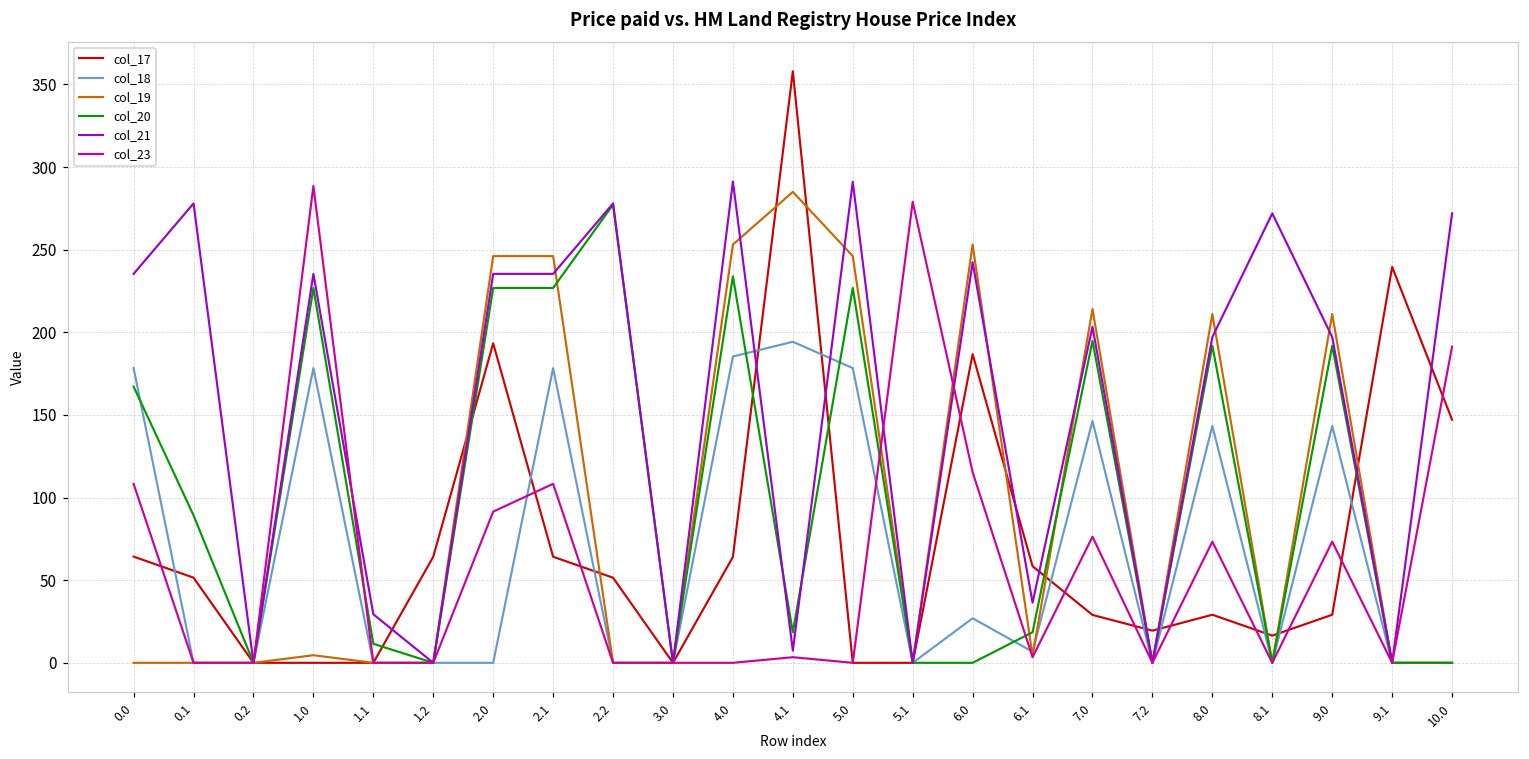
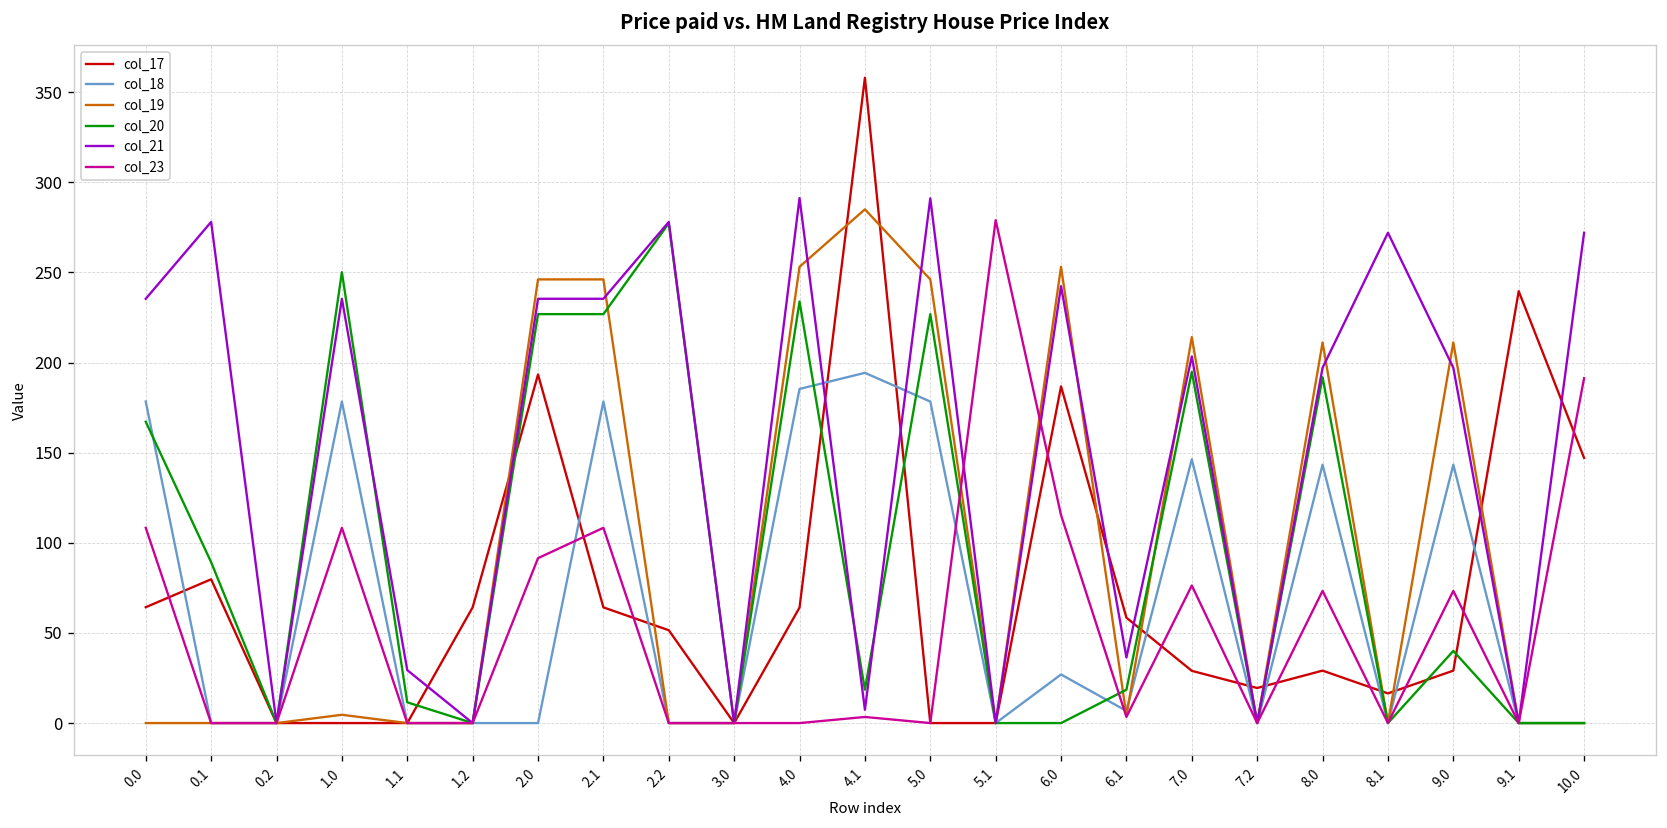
col_17, 0.1: 52 -> 80
col_20, 1.0: 227 -> 250
col_23, 1.0: 289 -> 108
col_20, 9.0: 192 -> 40
